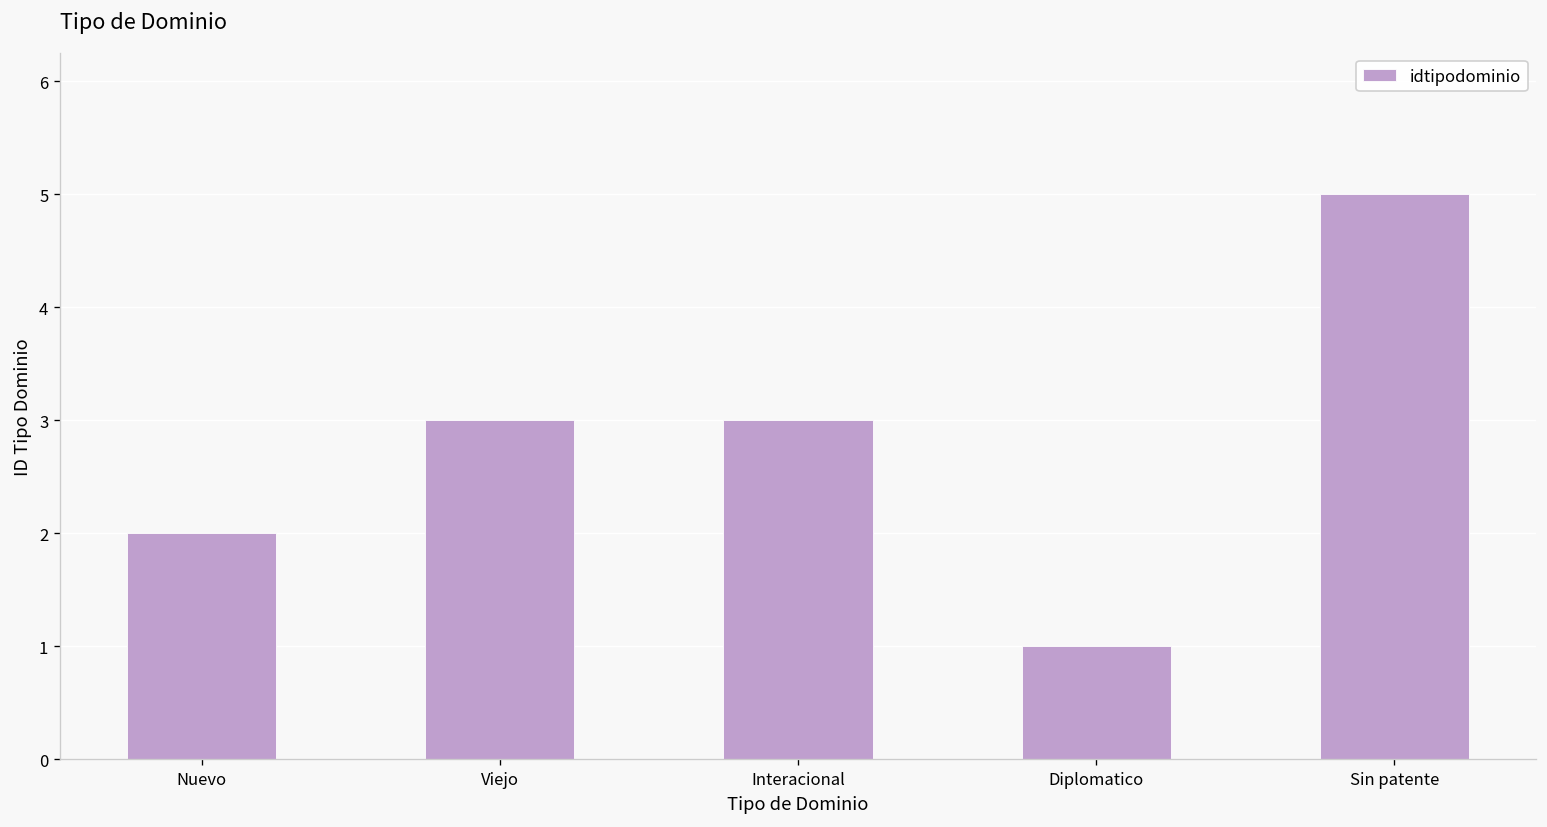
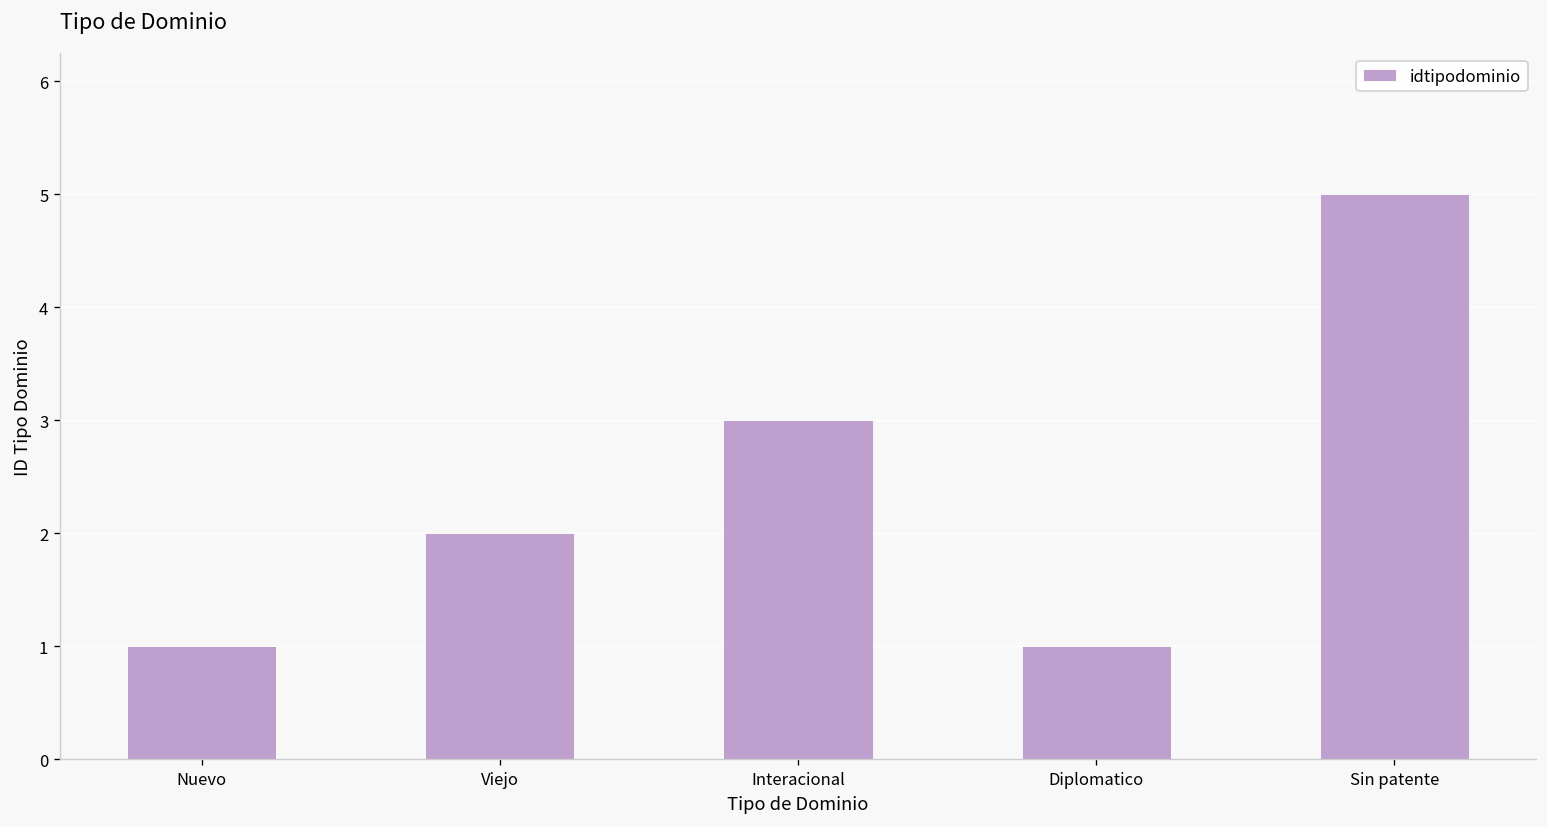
Nuevo: 2 -> 1
Viejo: 3 -> 2
